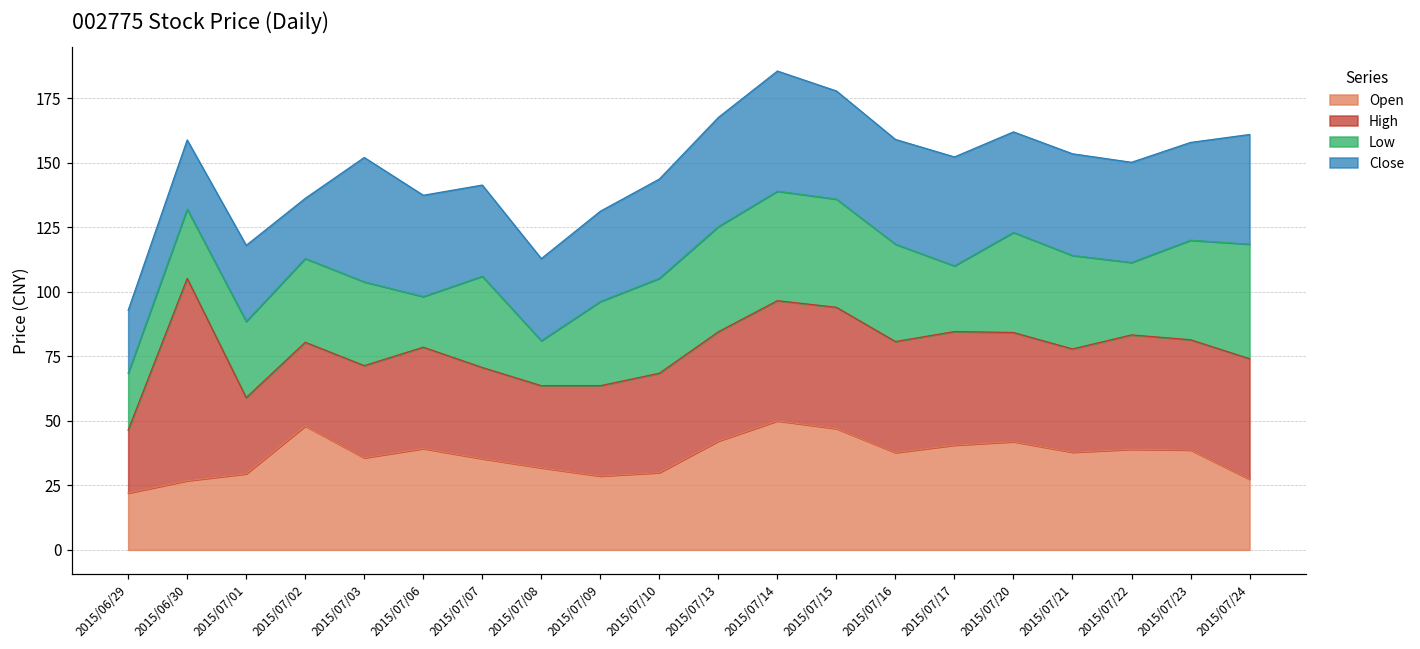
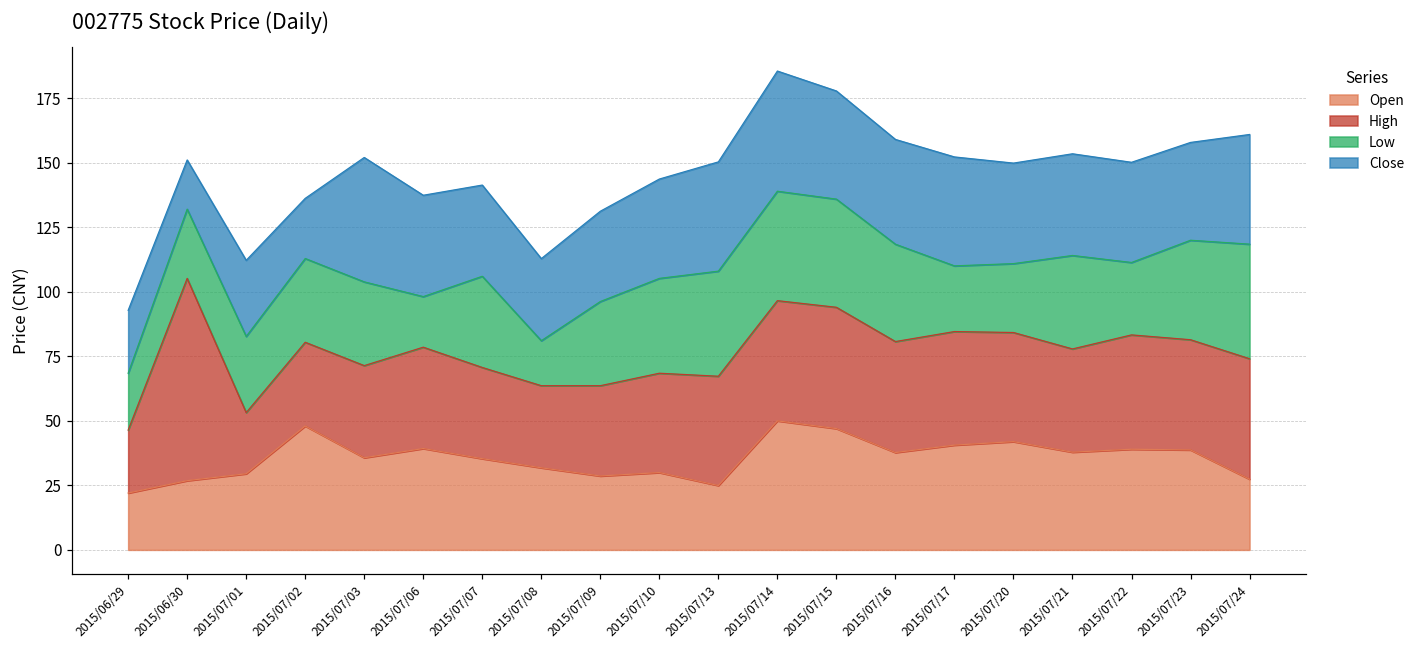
Close, 2015/06/30: 27 -> 19
High, 2015/07/01: 30 -> 24
Open, 2015/07/13: 42 -> 25
Low, 2015/07/20: 39 -> 27
